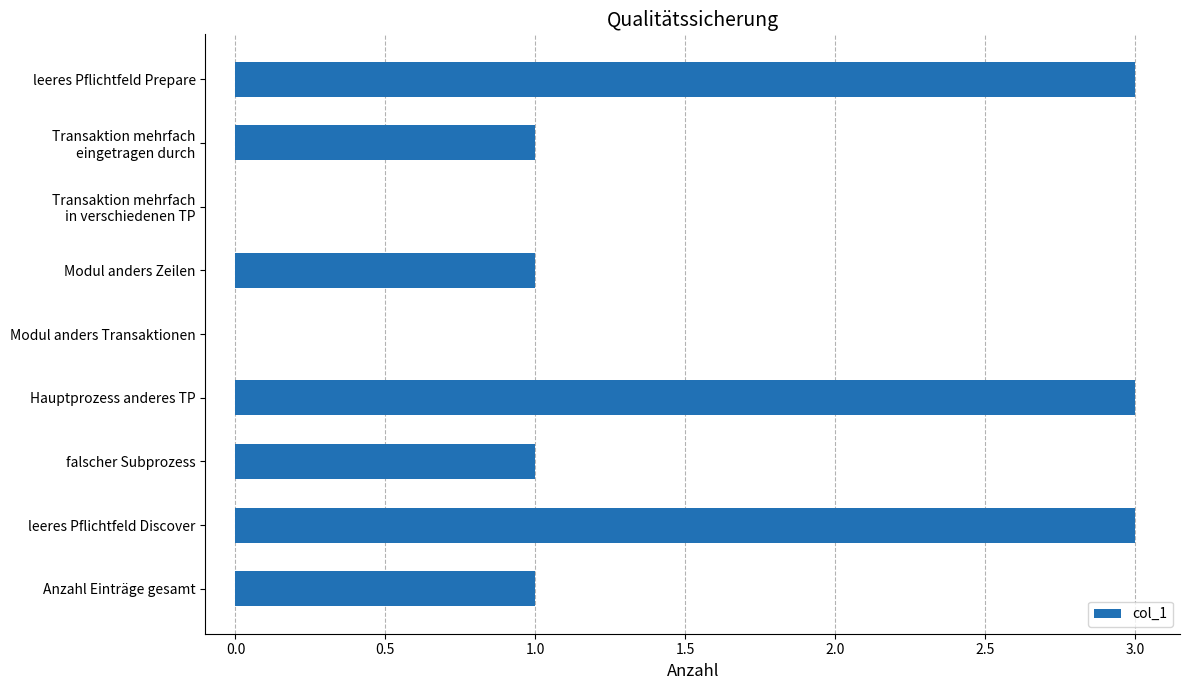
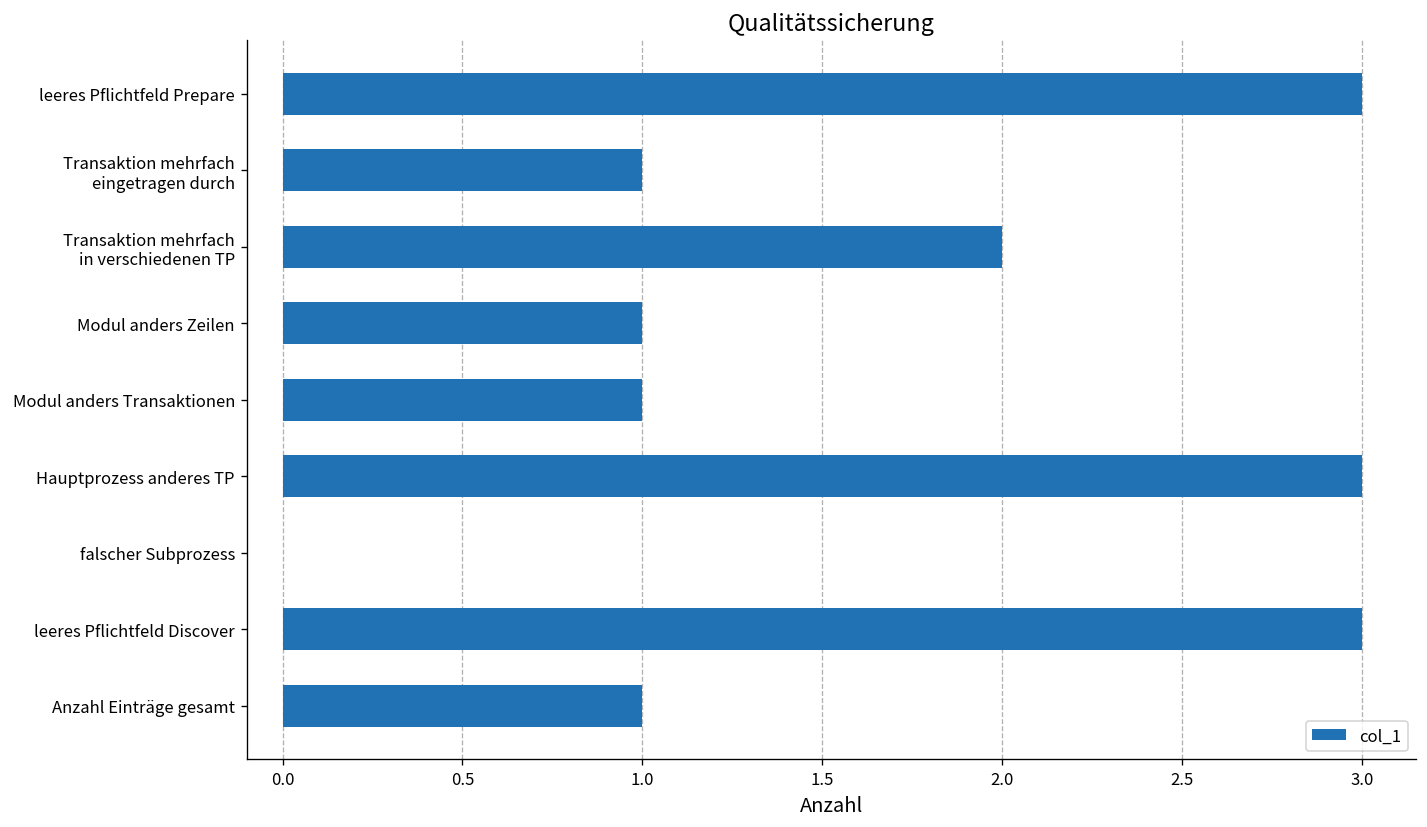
Transaktion mehrfach in verschiedenen TP: 0 -> 2
Modul anders Transaktionen: 0 -> 1
falscher Subprozess: 1 -> 0
